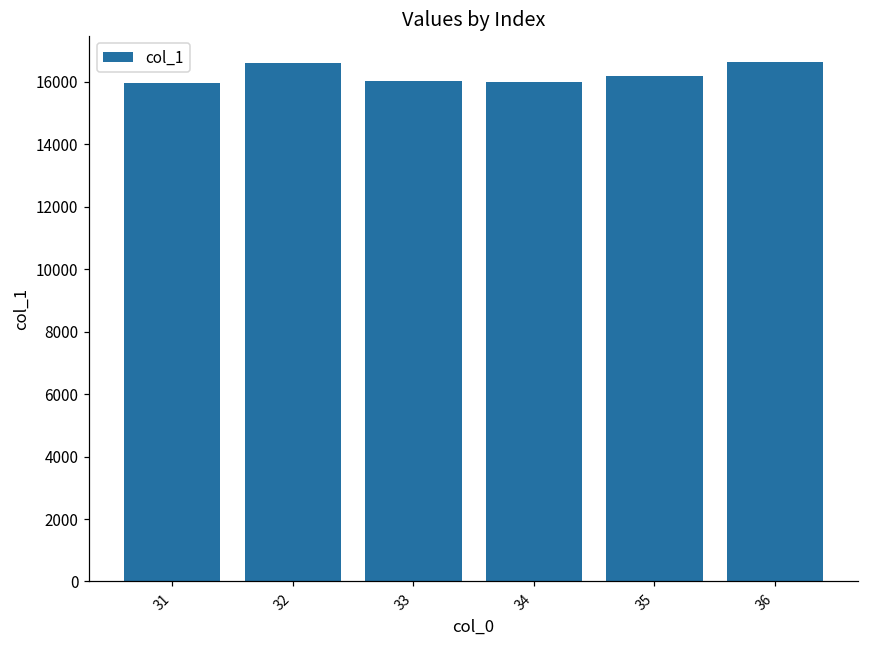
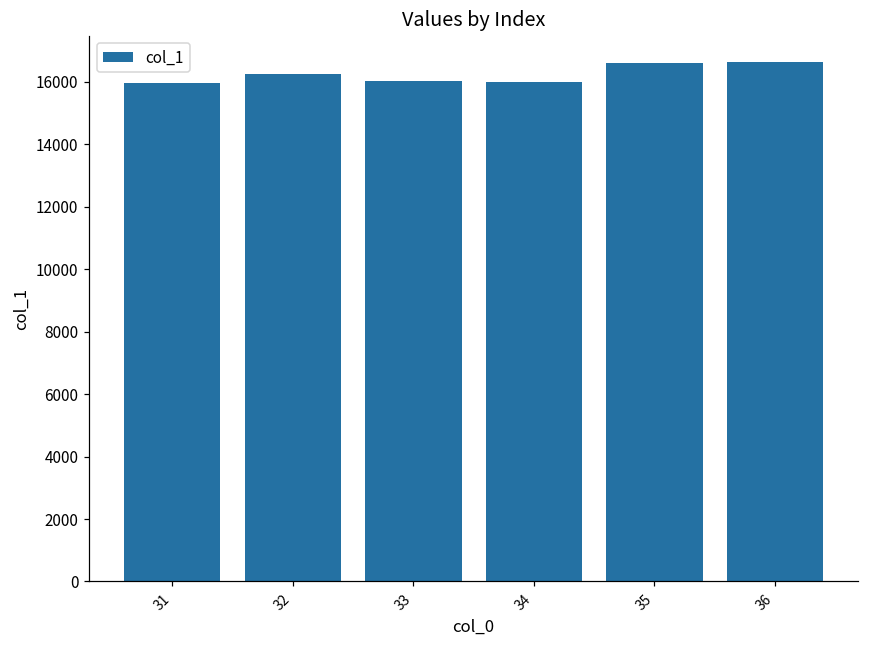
32: 16600 -> 16200
35: 16200 -> 16600
